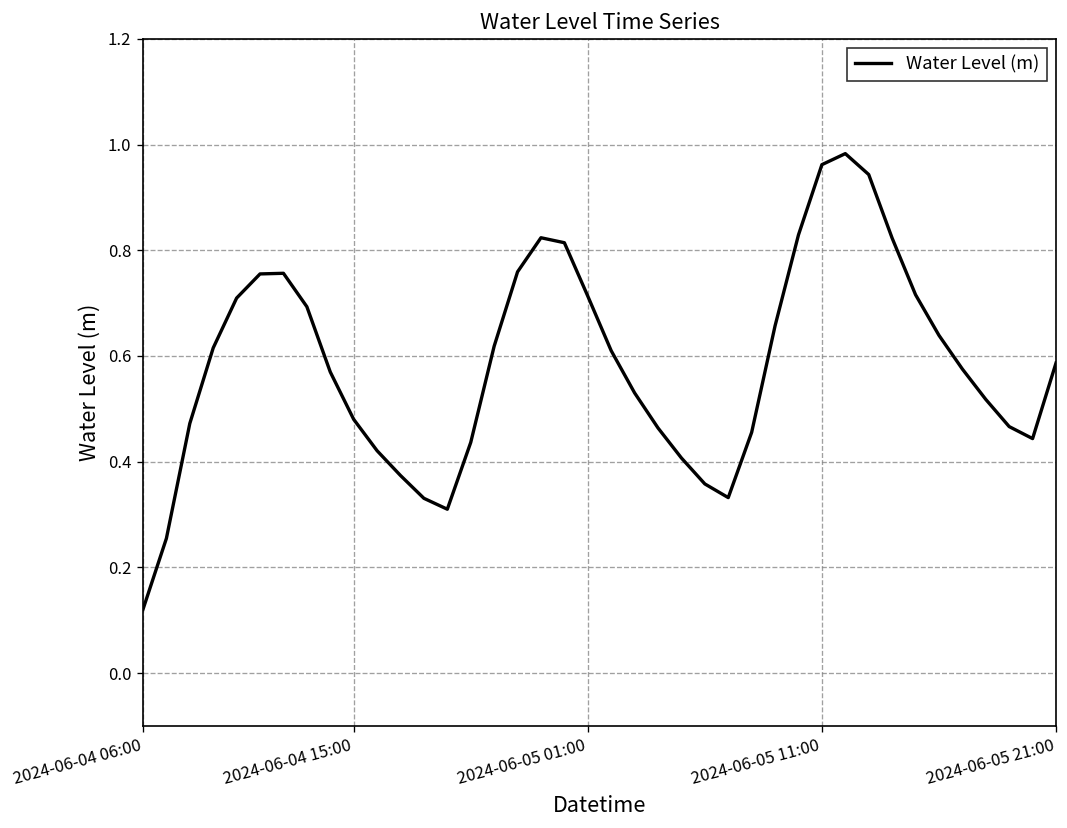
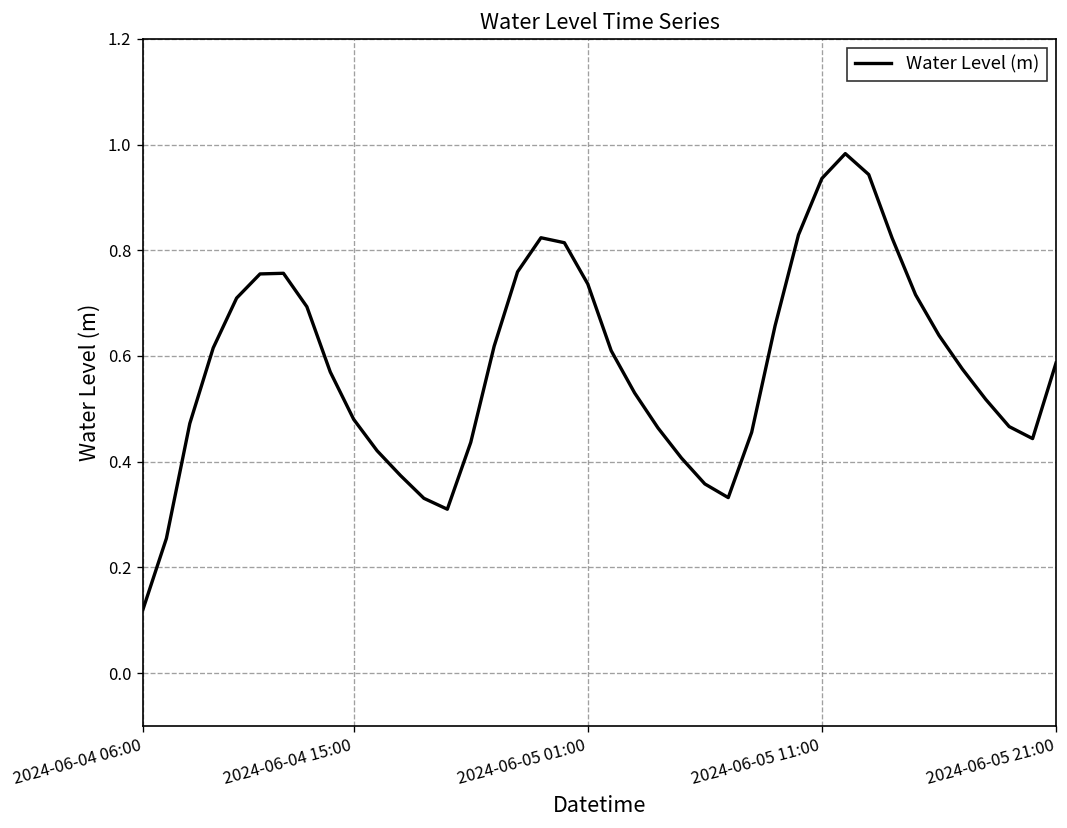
2024-06-05 01:00: 0.71 -> 0.74
2024-06-05 11:00: 0.96 -> 0.94
